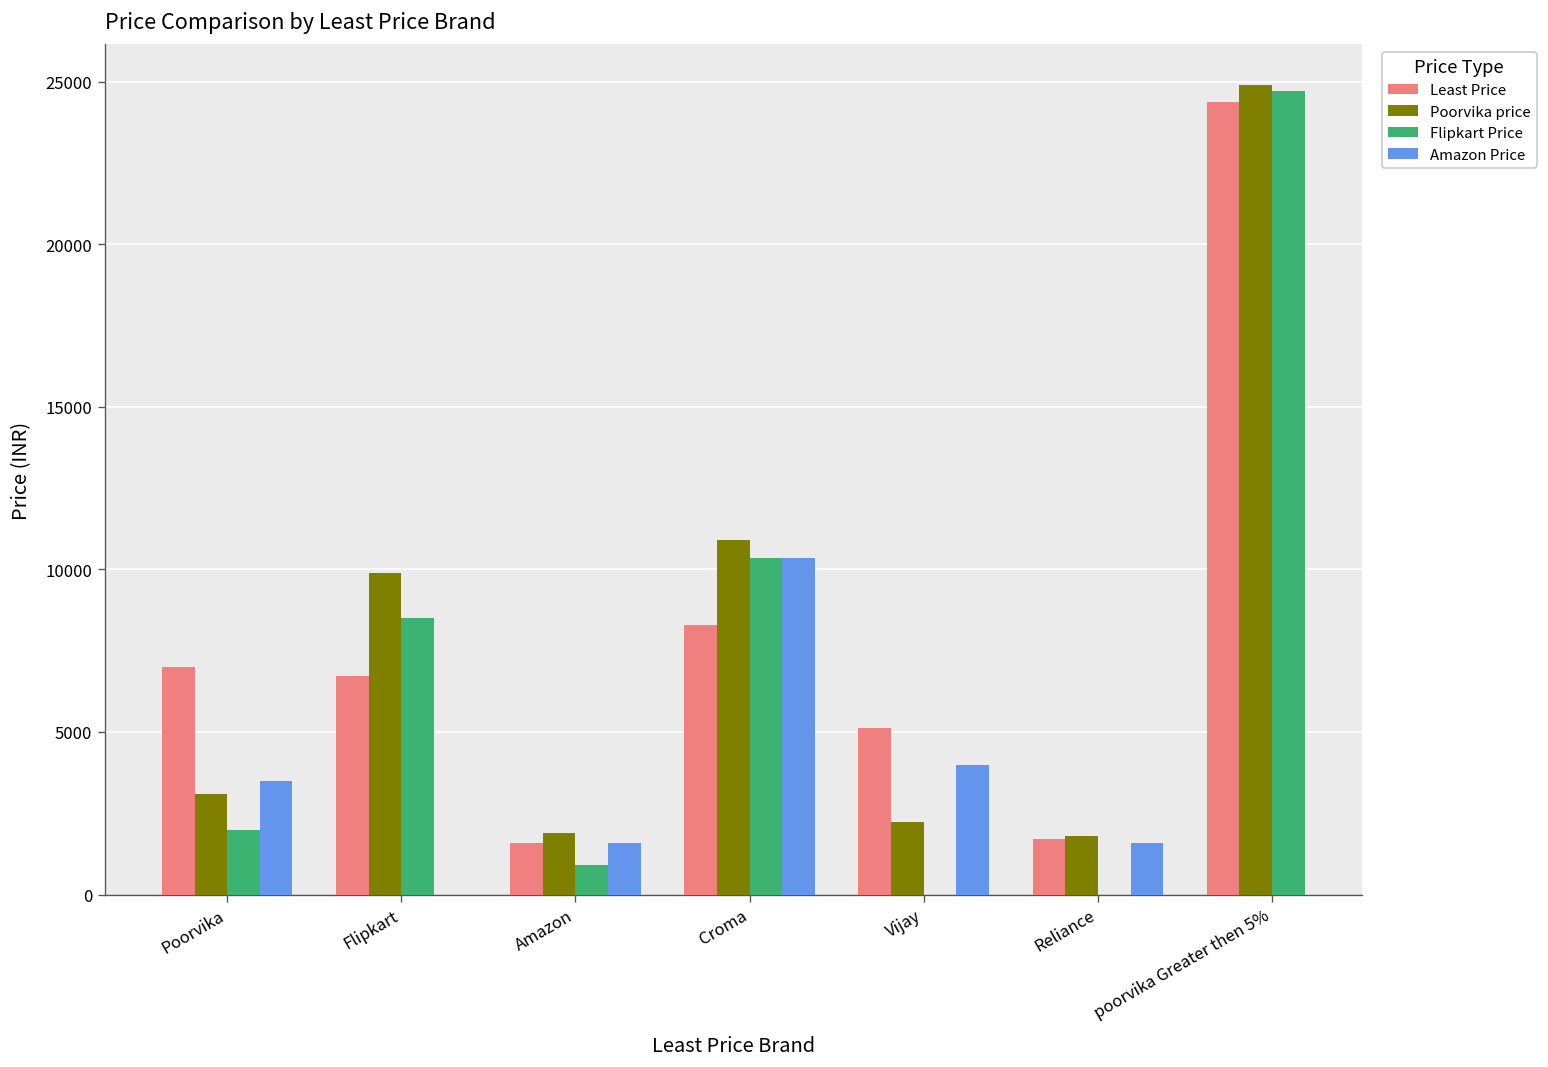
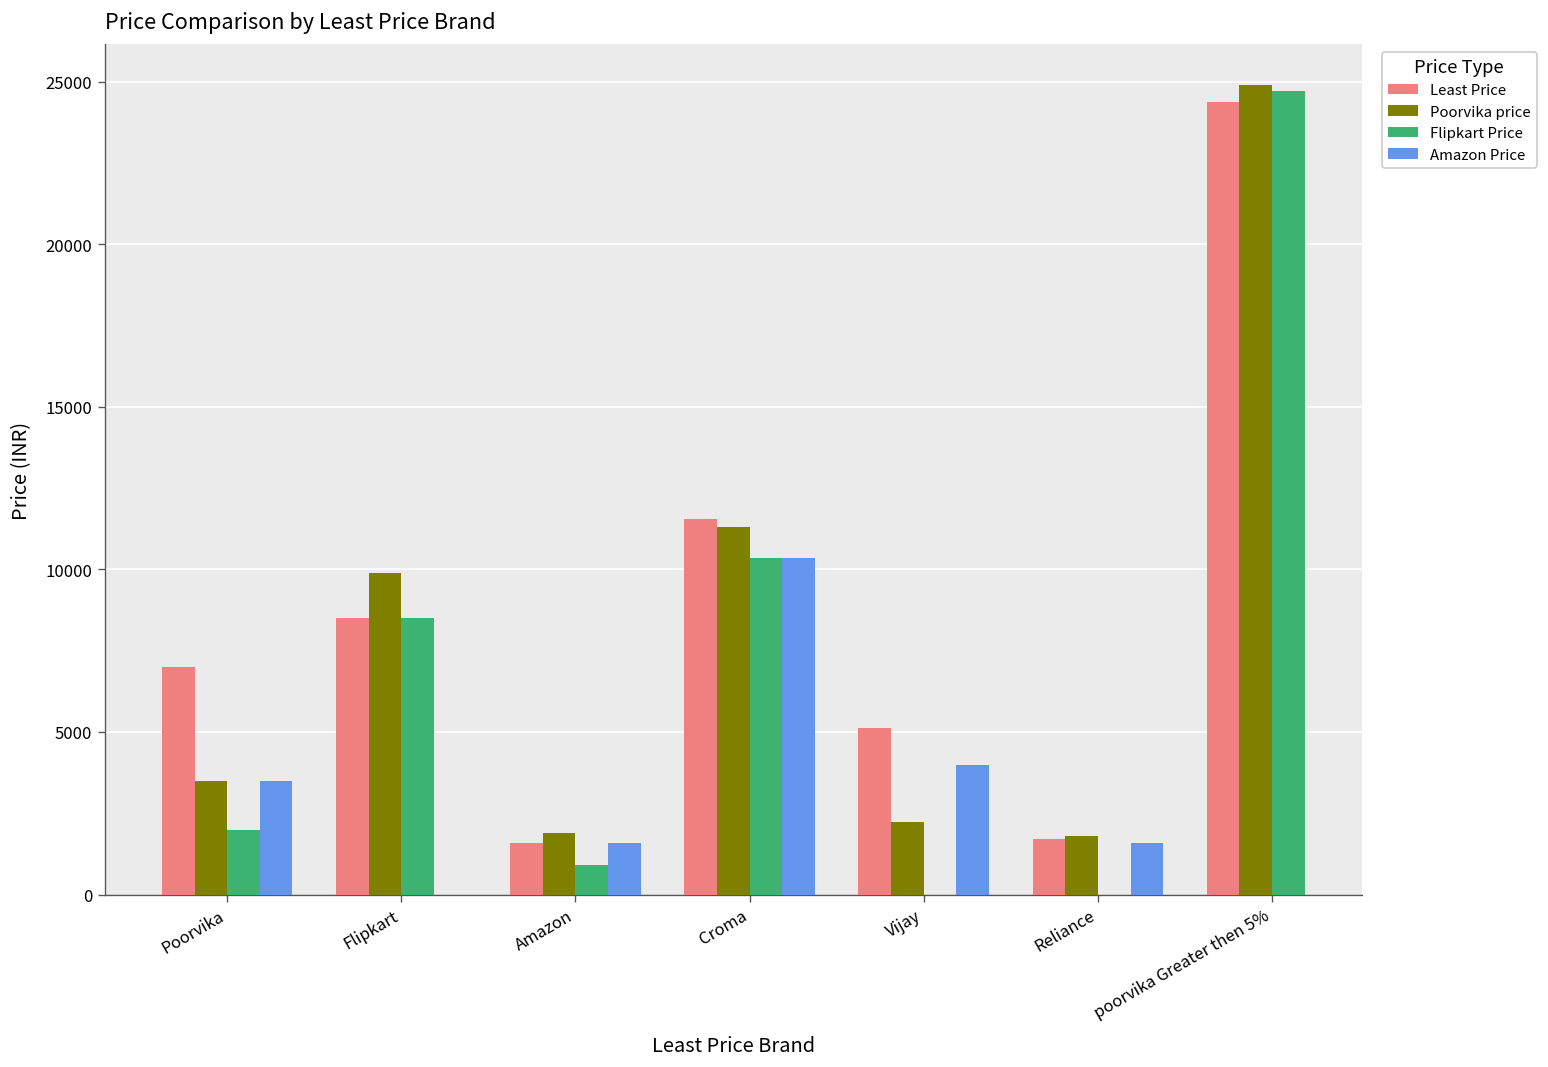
Poorvika price, Poorvika: 3100 -> 3500
Least Price, Flipkart: 6700 -> 8500
Least Price, Croma: 8300 -> 11600
Poorvika price, Croma: 10900 -> 11300
